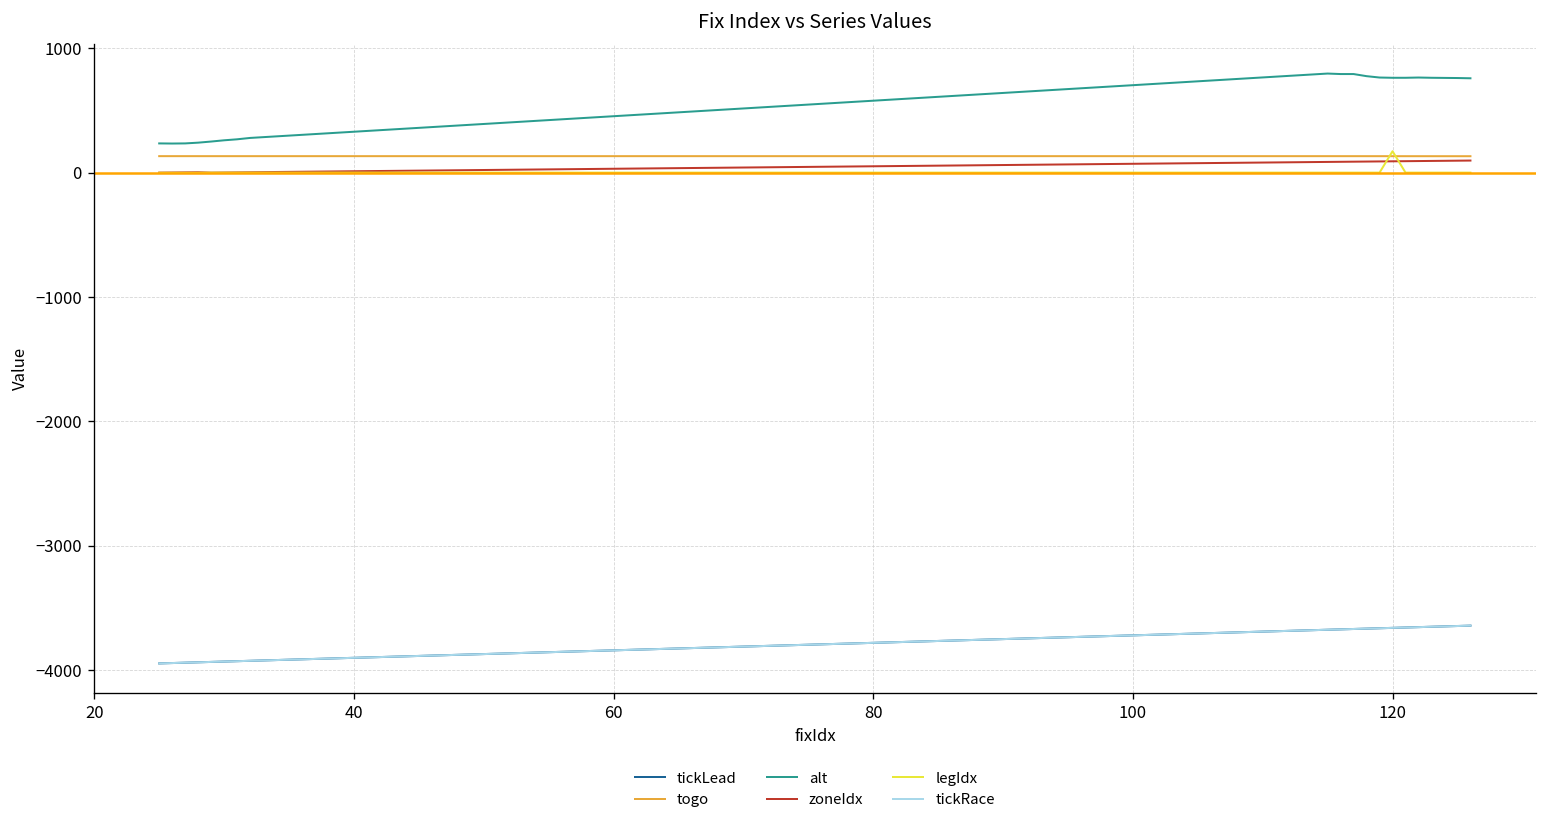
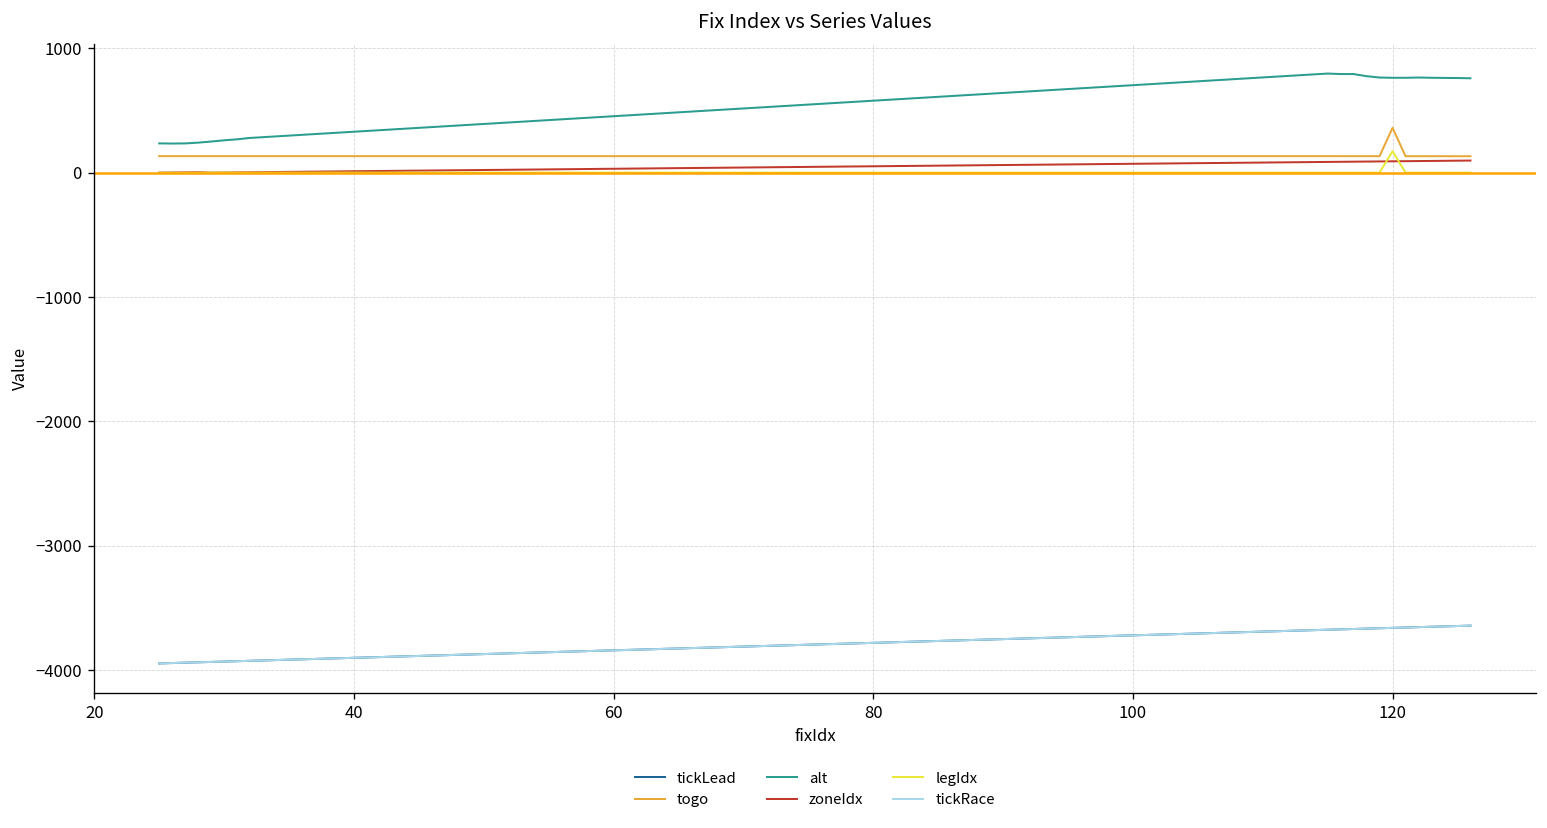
togo, 120: 130 -> 360
